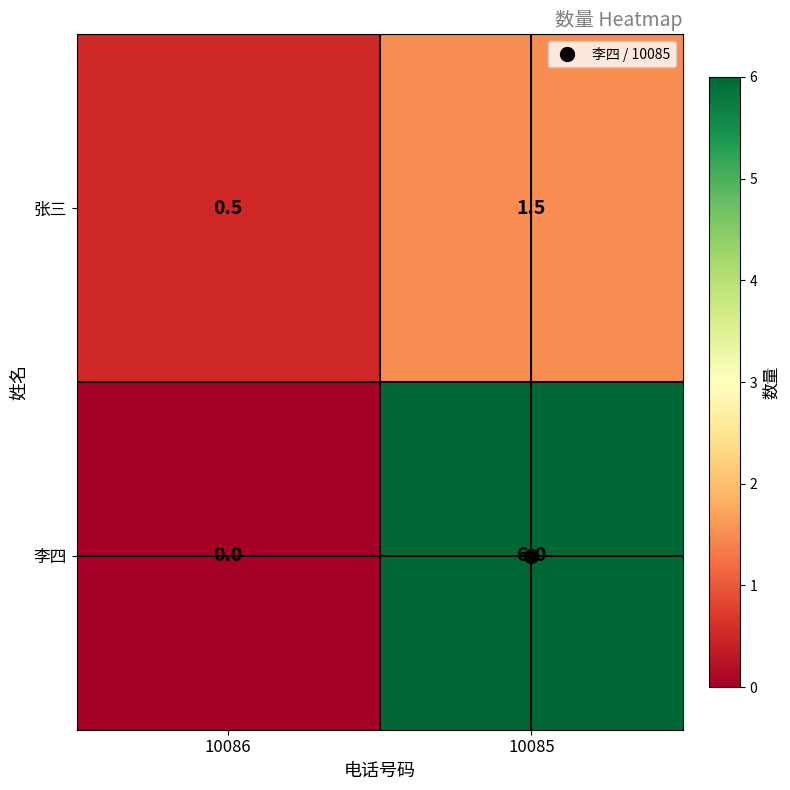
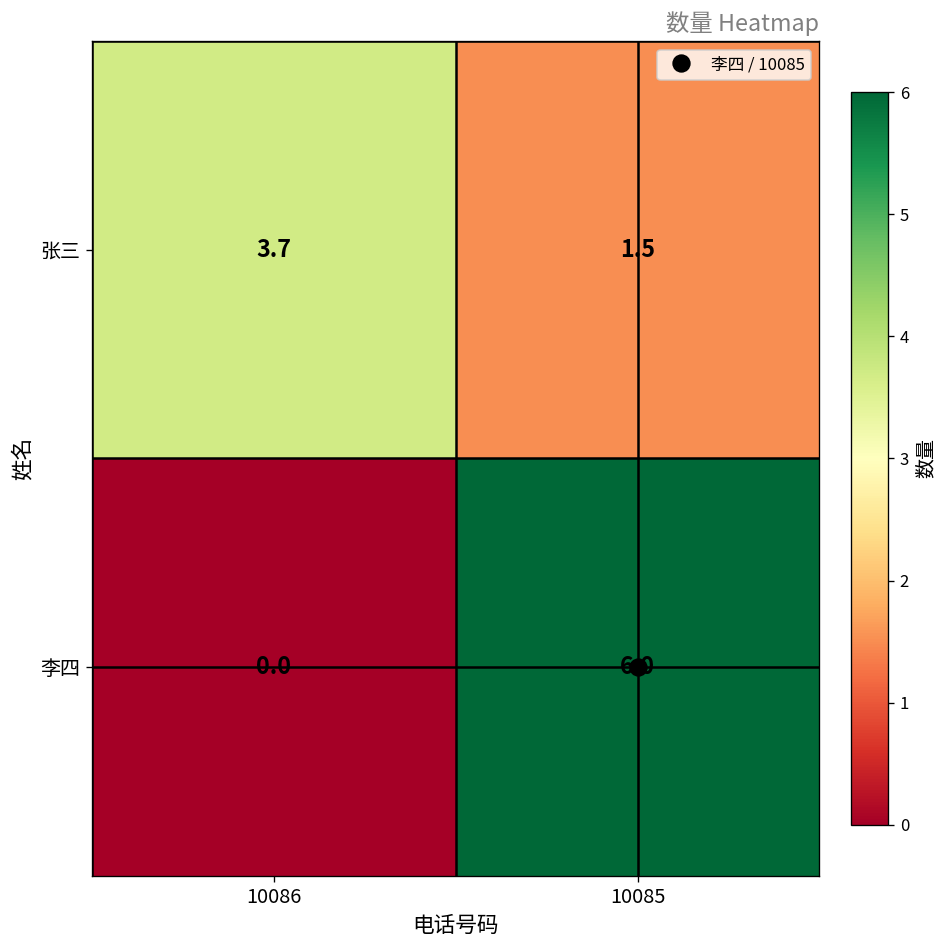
张三, 10086: 0.5 -> 3.7
